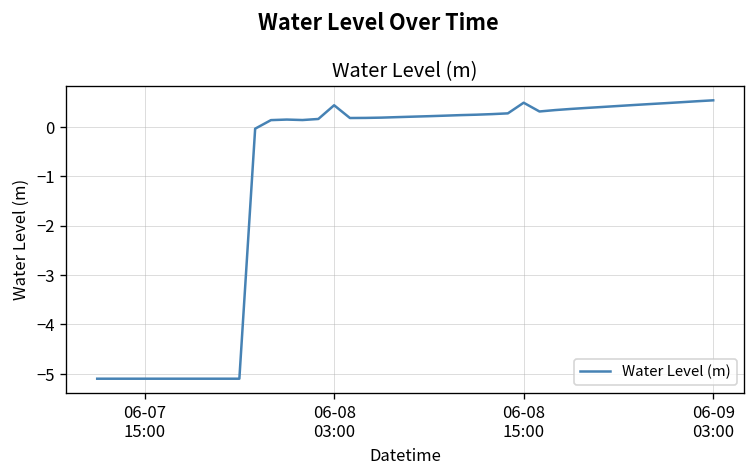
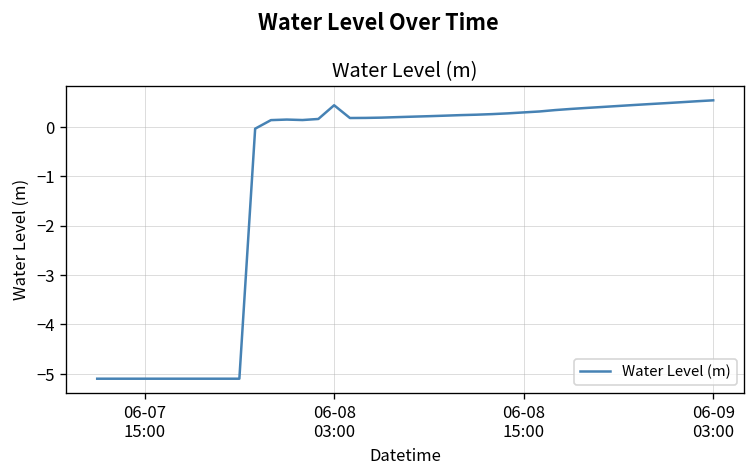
06-08 15:00: 0.5 -> 0.3
